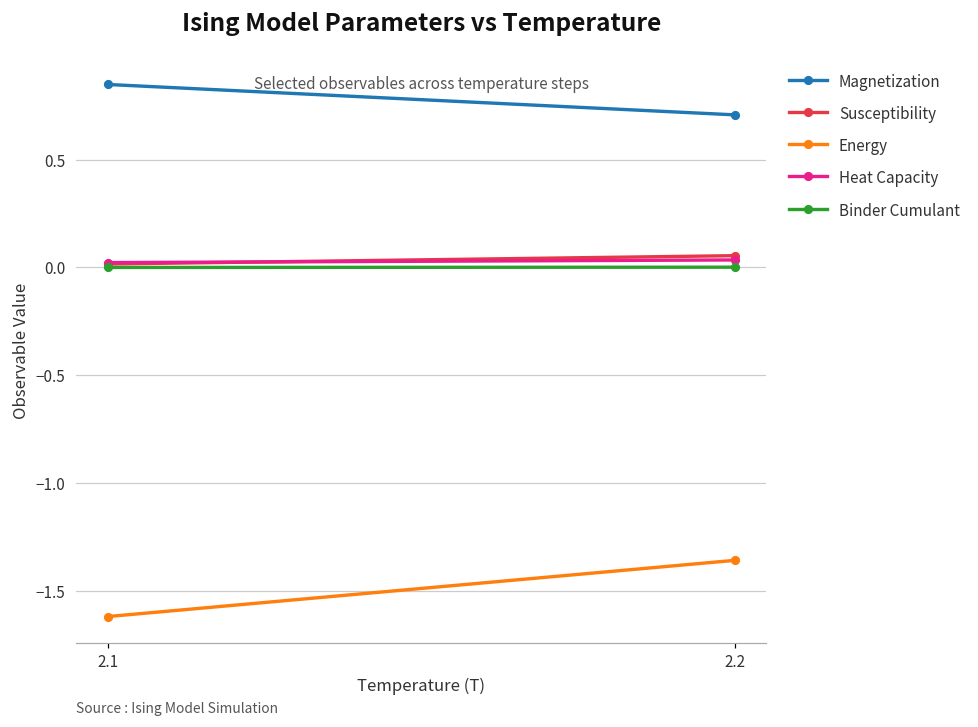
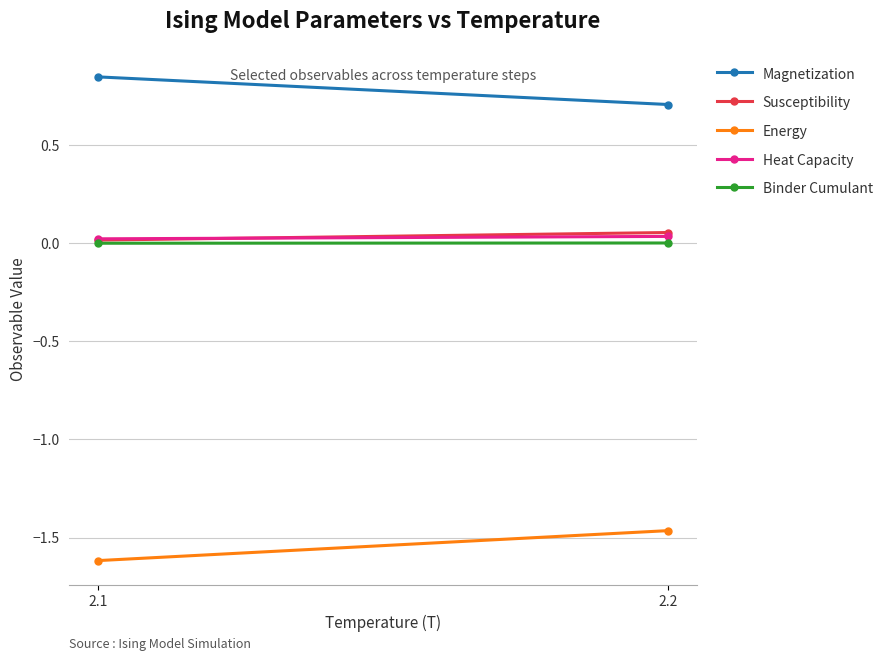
Energy, 2.2: -1.36 -> -1.46
